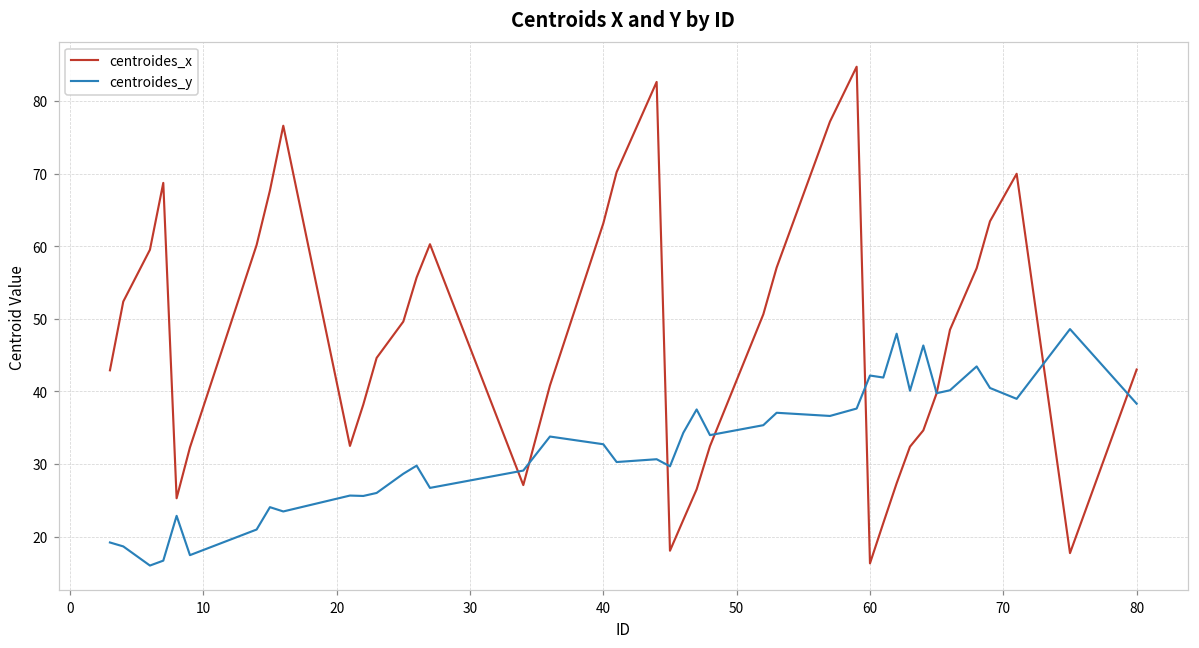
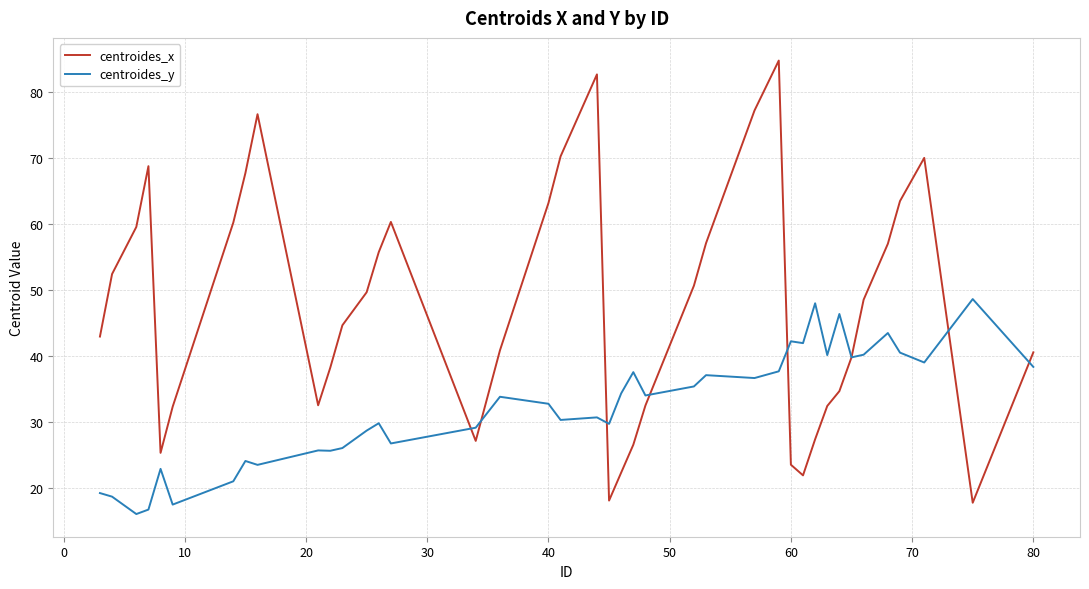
centroides_x, 60: 16 -> 23
centroides_x, 80: 43 -> 41
